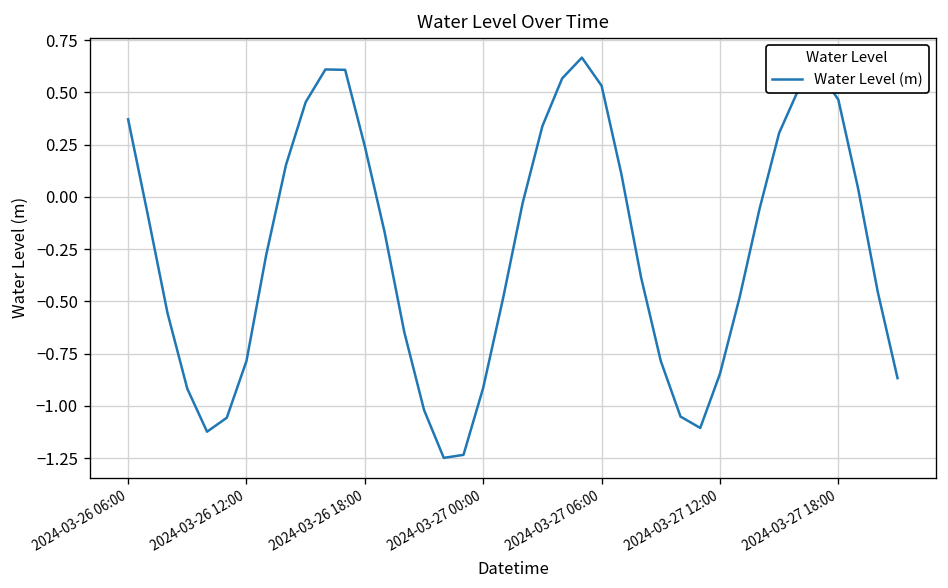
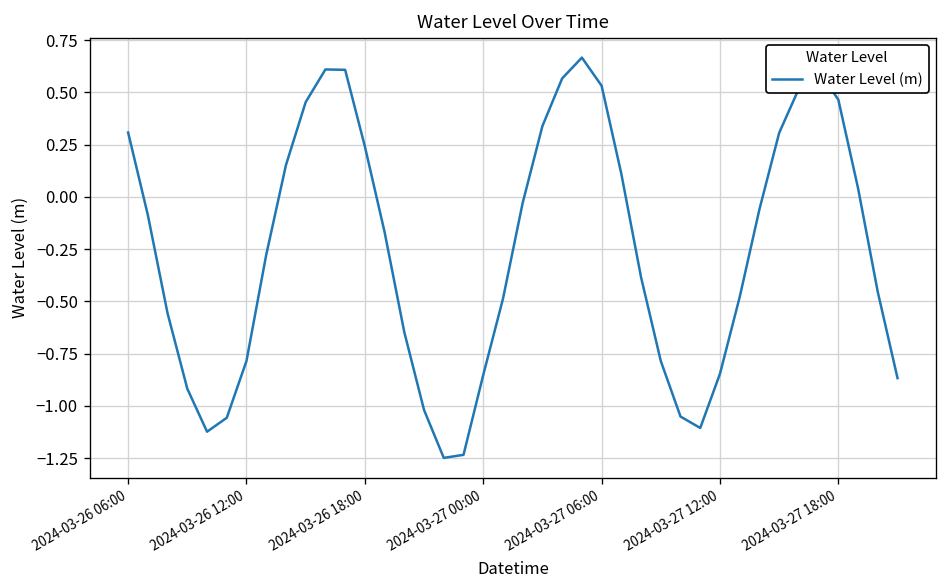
2024-03-26 06:00: 0.37 -> 0.31
2024-03-27 00:00: -0.91 -> -0.85
